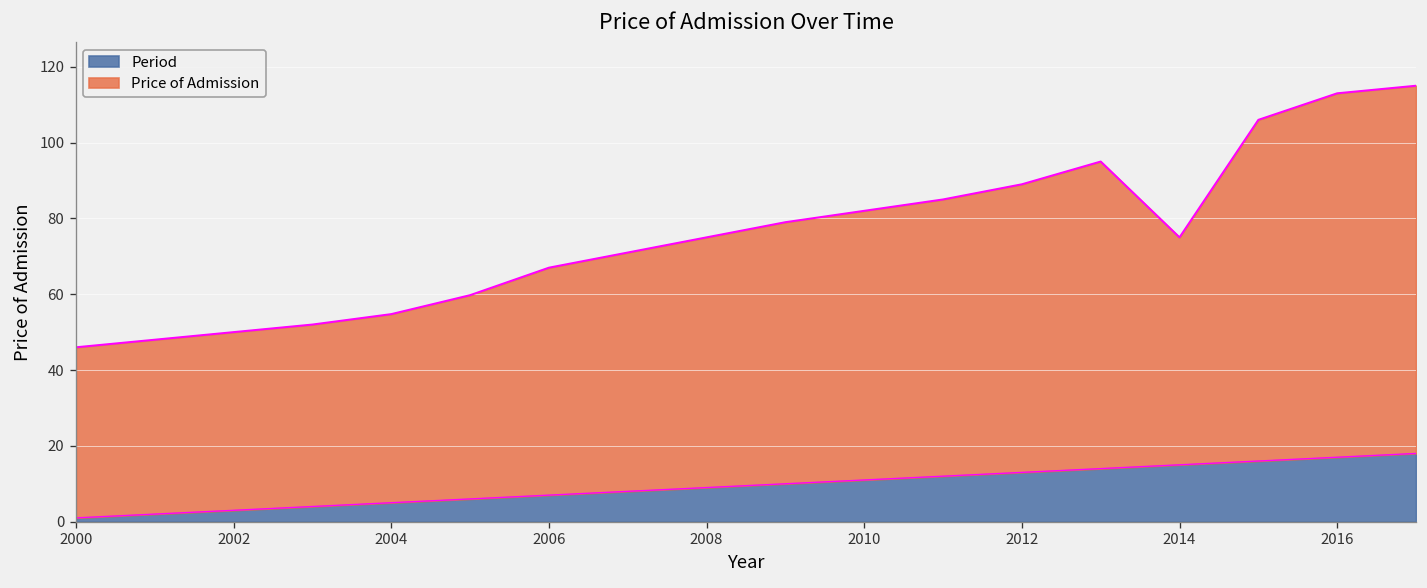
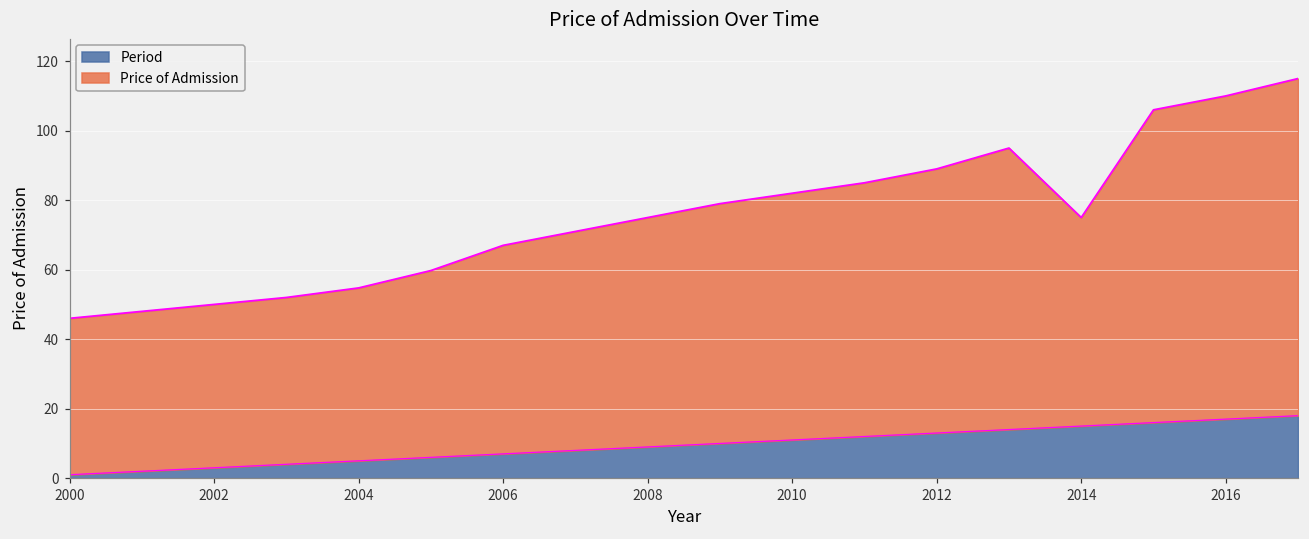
Price of Admission, 2016: 113 -> 110
